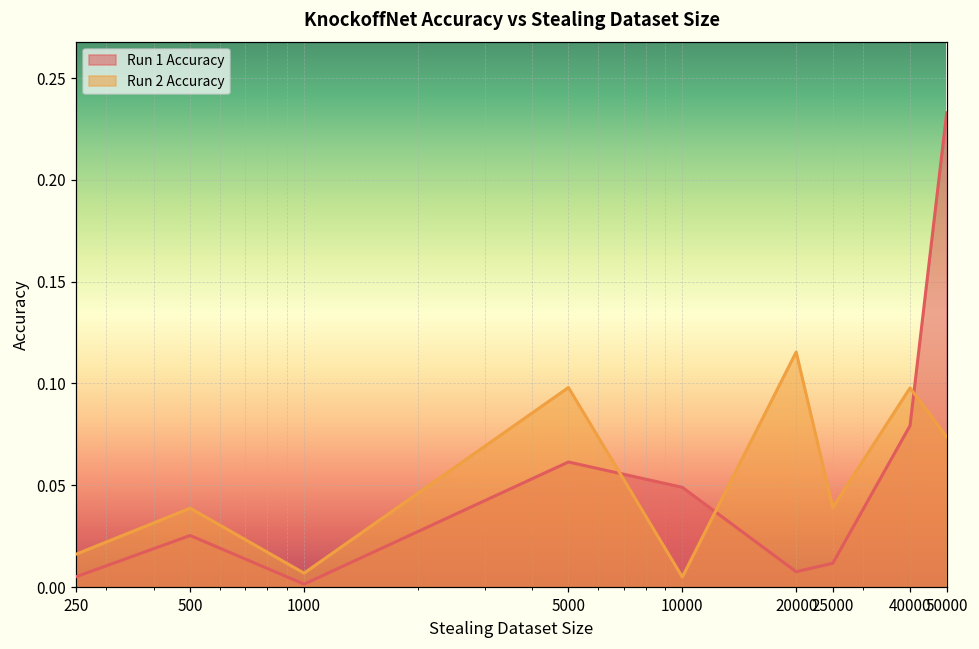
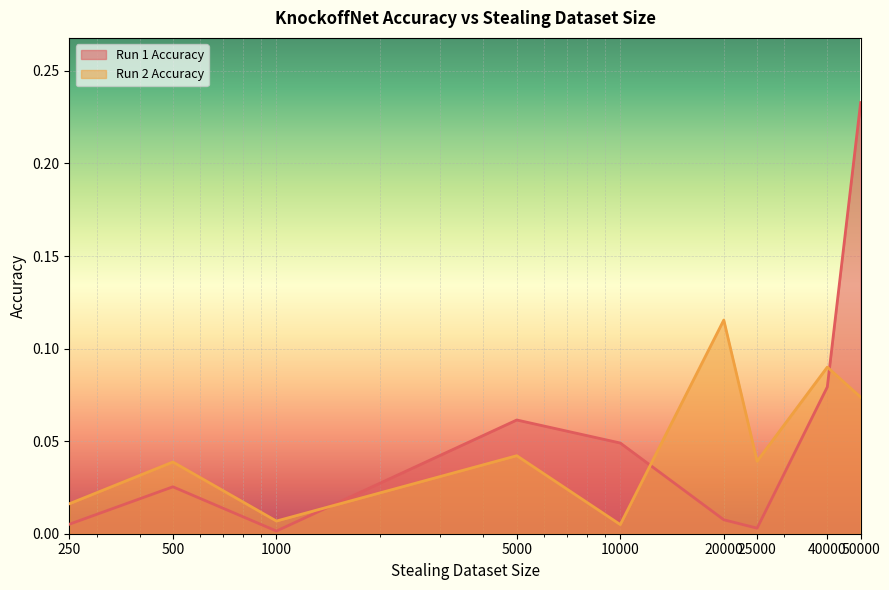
Run 2 Accuracy, 5000: 0.098 -> 0.042
Run 1 Accuracy, 25000: 0.012 -> 0.003
Run 2 Accuracy, 40000: 0.098 -> 0.090
